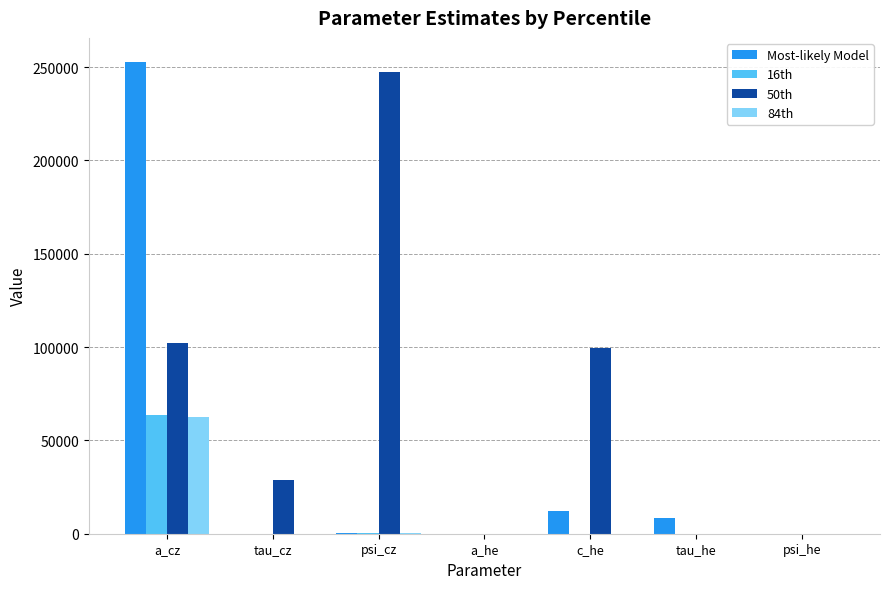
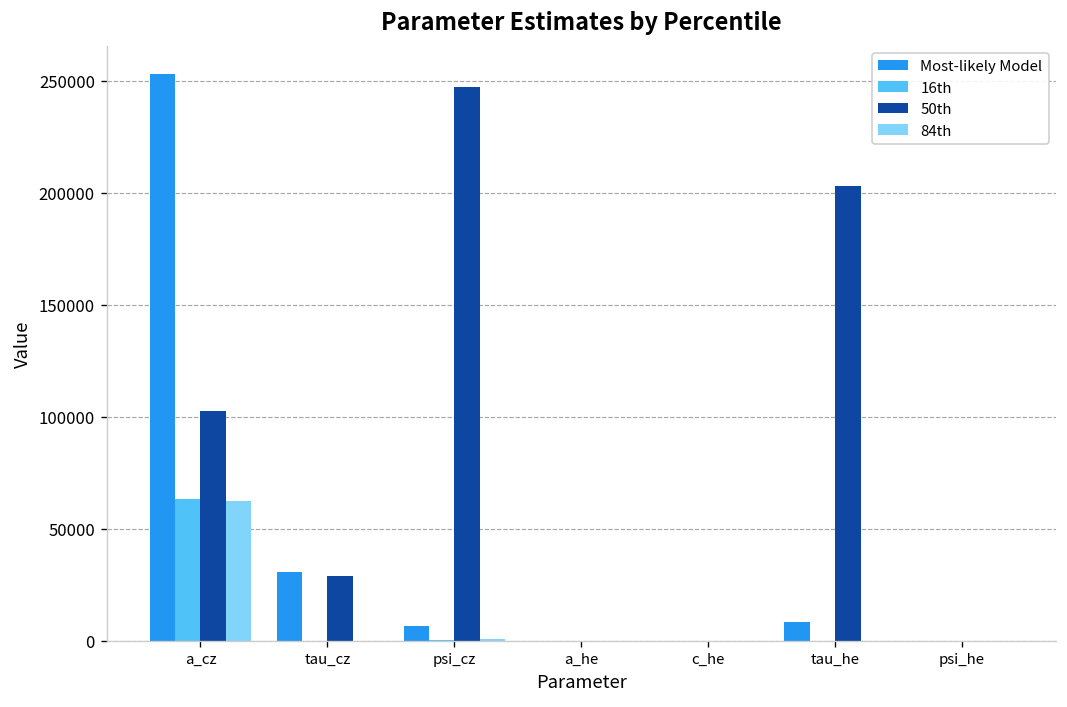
Most-likely Model, tau_cz: 0 -> 31000
Most-likely Model, psi_cz: 0 -> 7000
Most-likely Model, c_he: 12000 -> 0
50th, c_he: 100000 -> 0
50th, tau_he: 0 -> 203000
